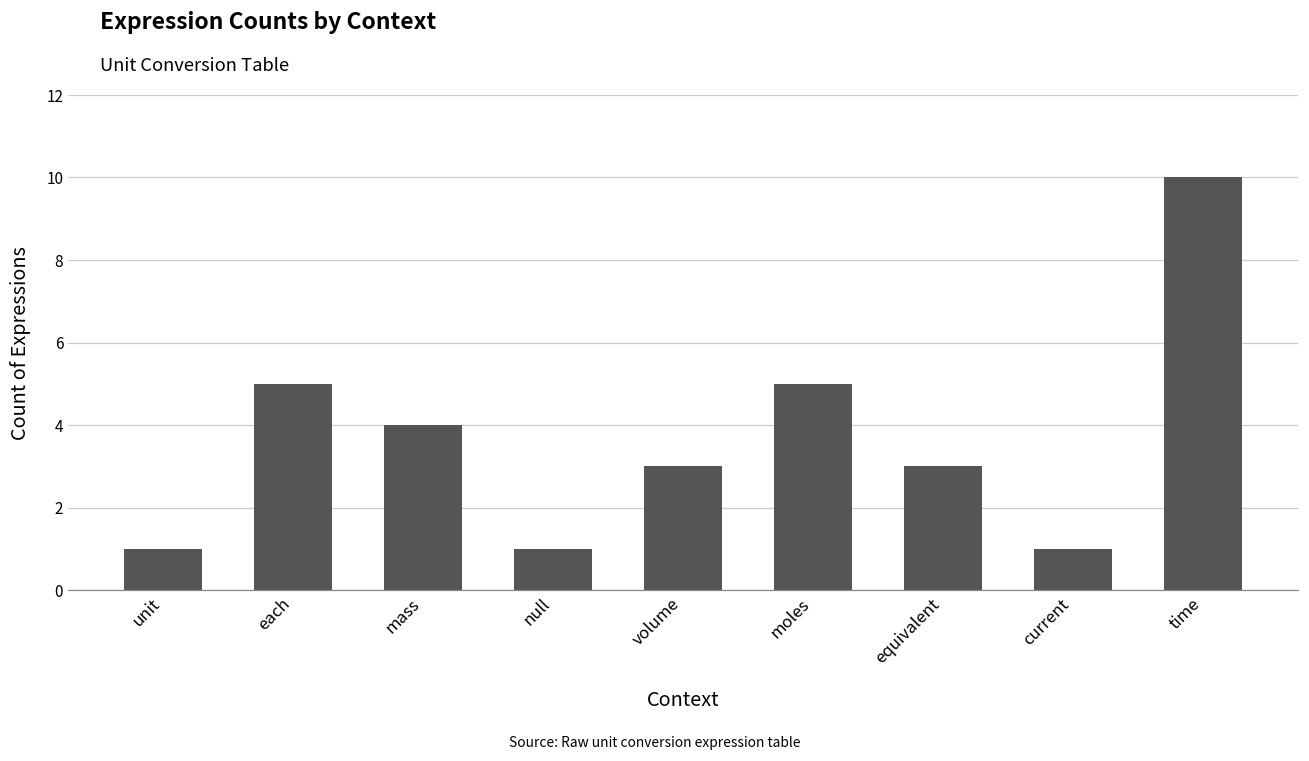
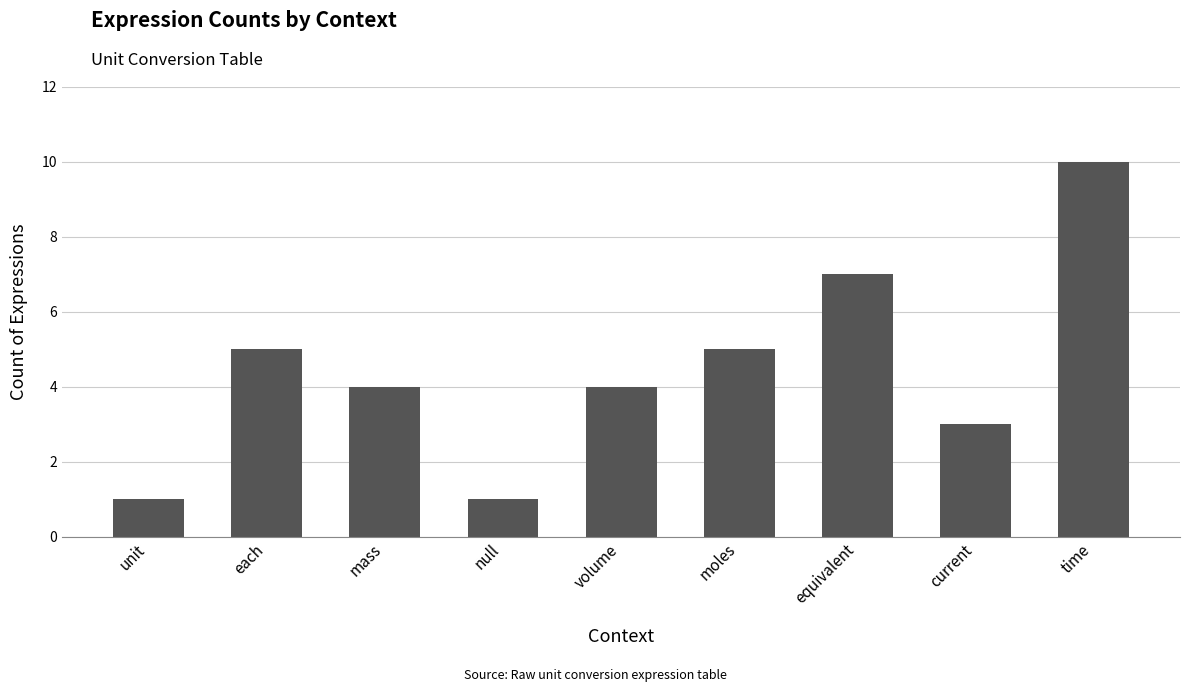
volume: 3 -> 4
equivalent: 3 -> 7
current: 1 -> 3
